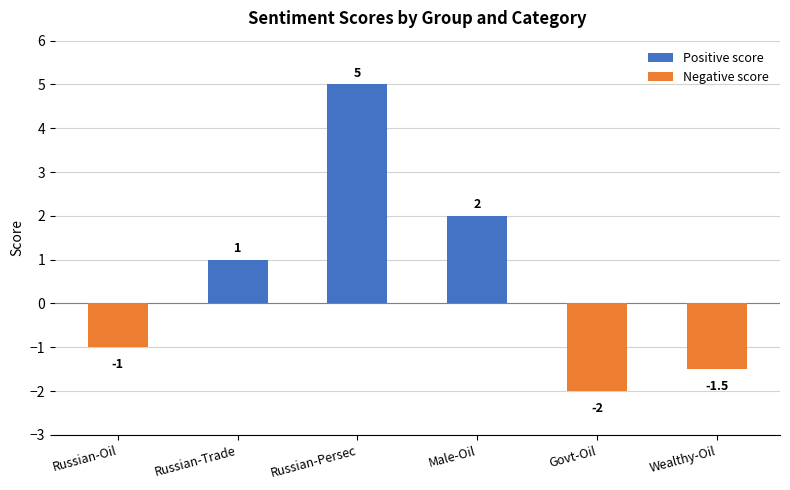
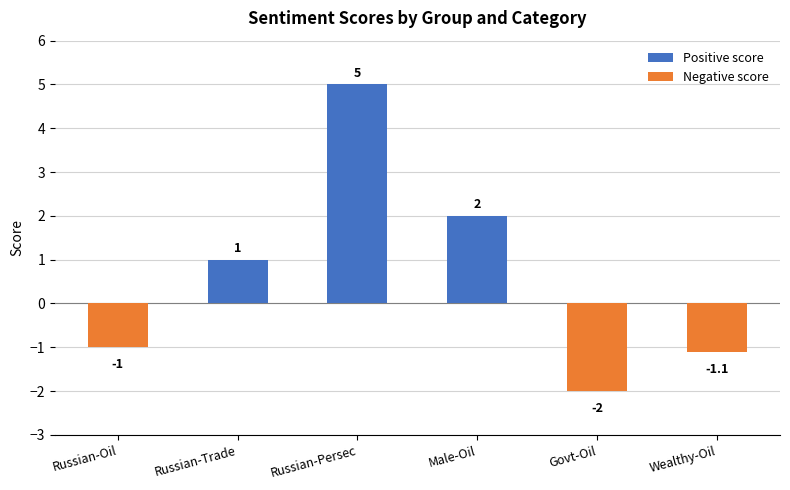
Wealthy-Oil: -1.5 -> -1.1
